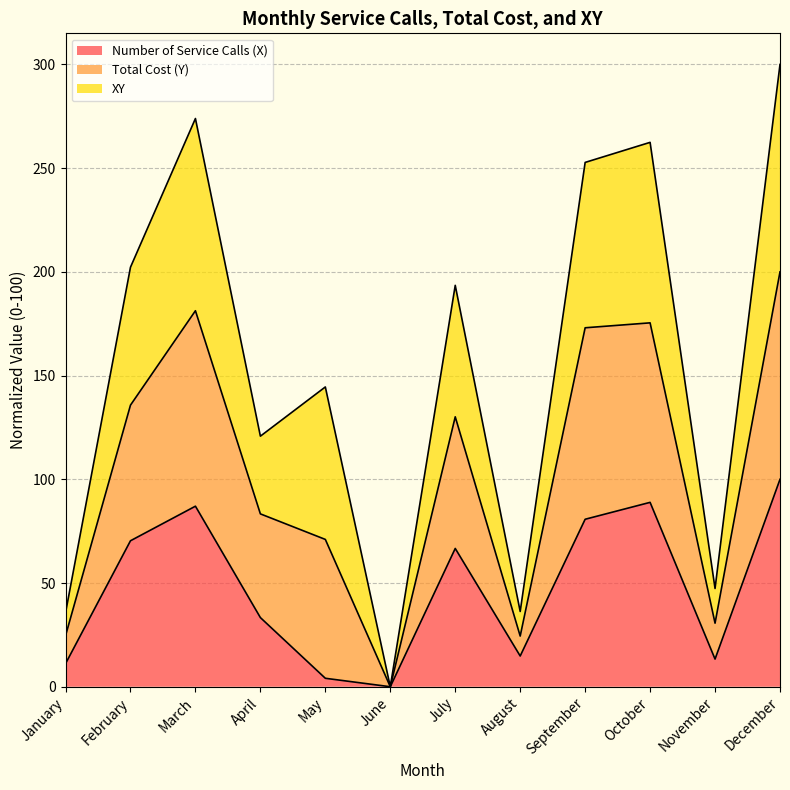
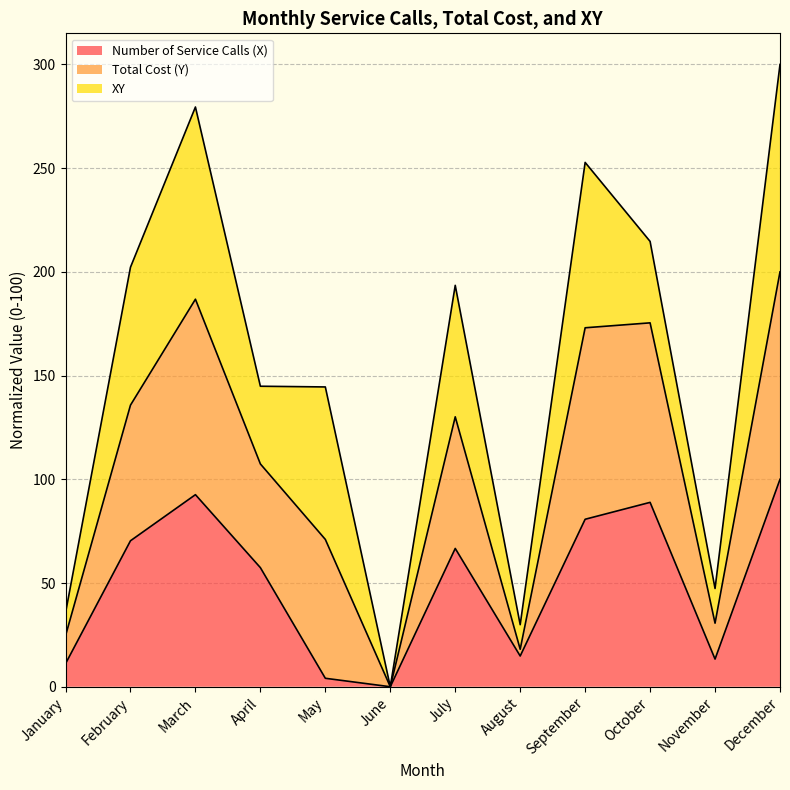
Number of Service Calls (X), March: 87 -> 93
Number of Service Calls (X), April: 33 -> 57
Total Cost (Y), August: 10 -> 3
XY, October: 87 -> 39
